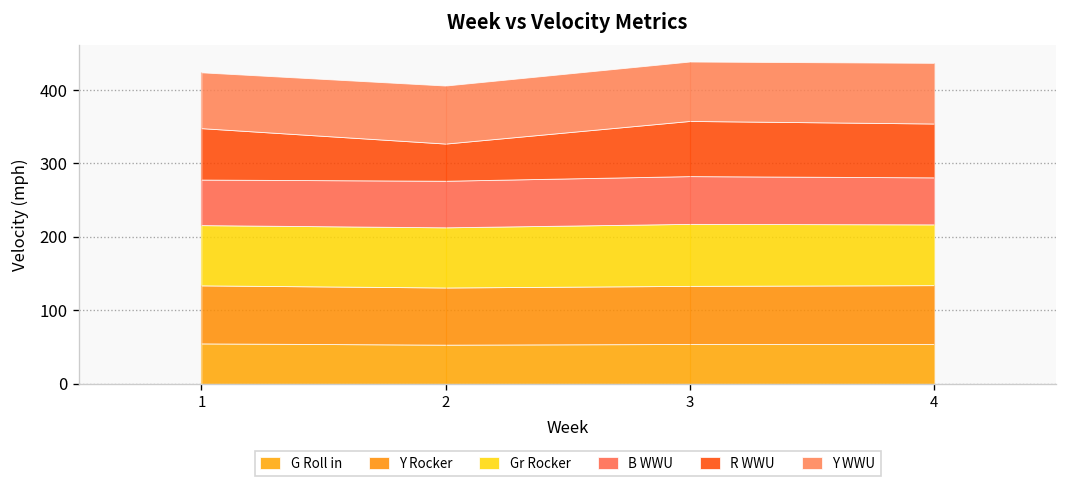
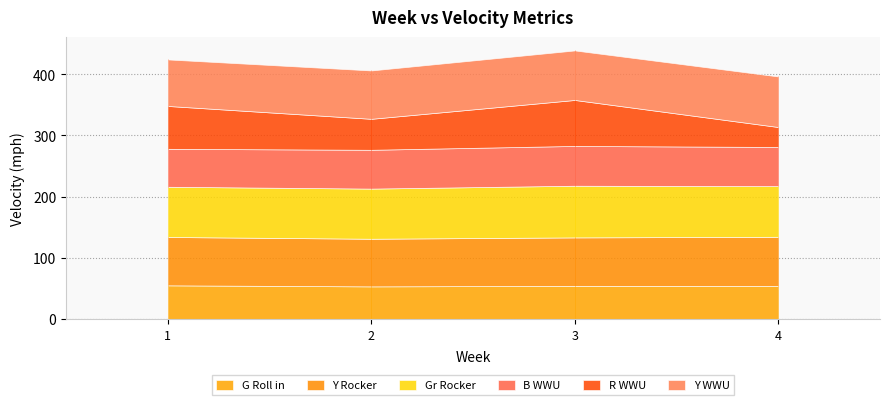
R WWU, 4: 70 -> 30
